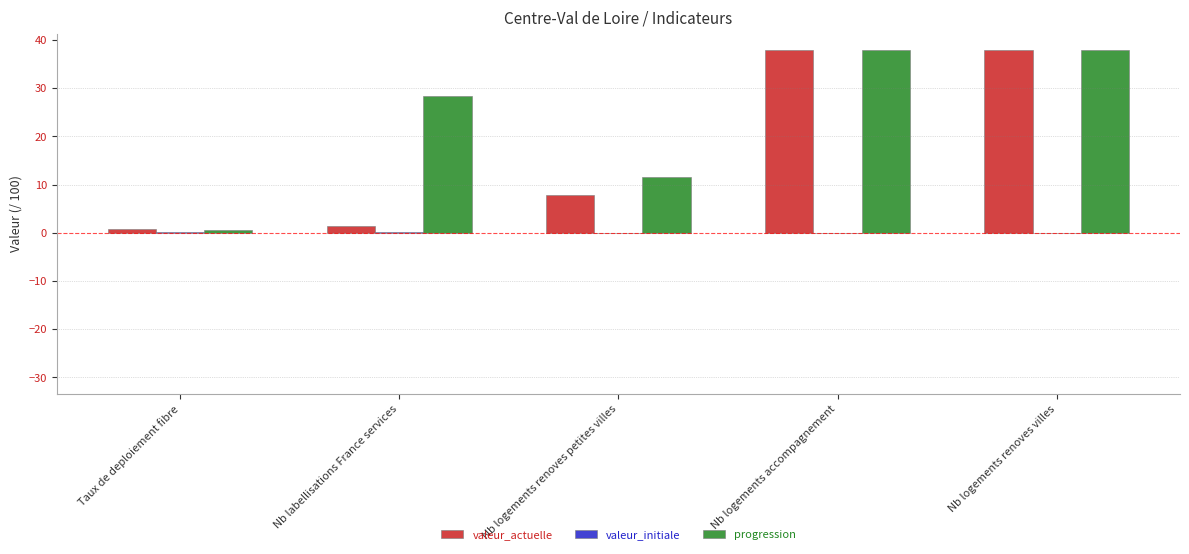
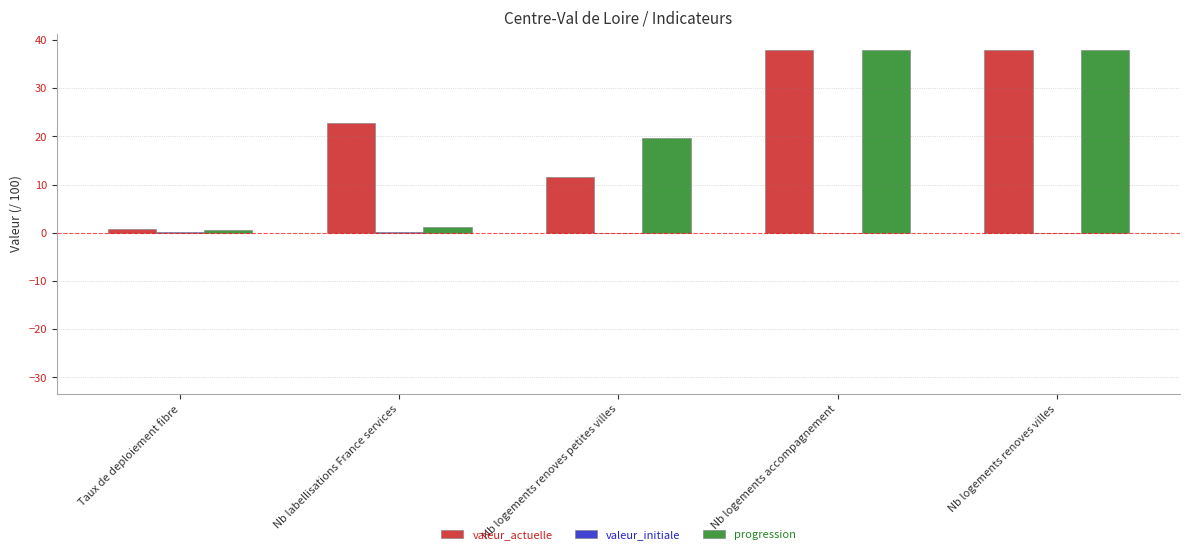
valeur_actuelle, Nb labellisations France services: 1 -> 23
progression, Nb labellisations France services: 28 -> 1
valeur_actuelle, Nb logements renoves petites villes: 8 -> 12
progression, Nb logements renoves petites villes: 12 -> 20
